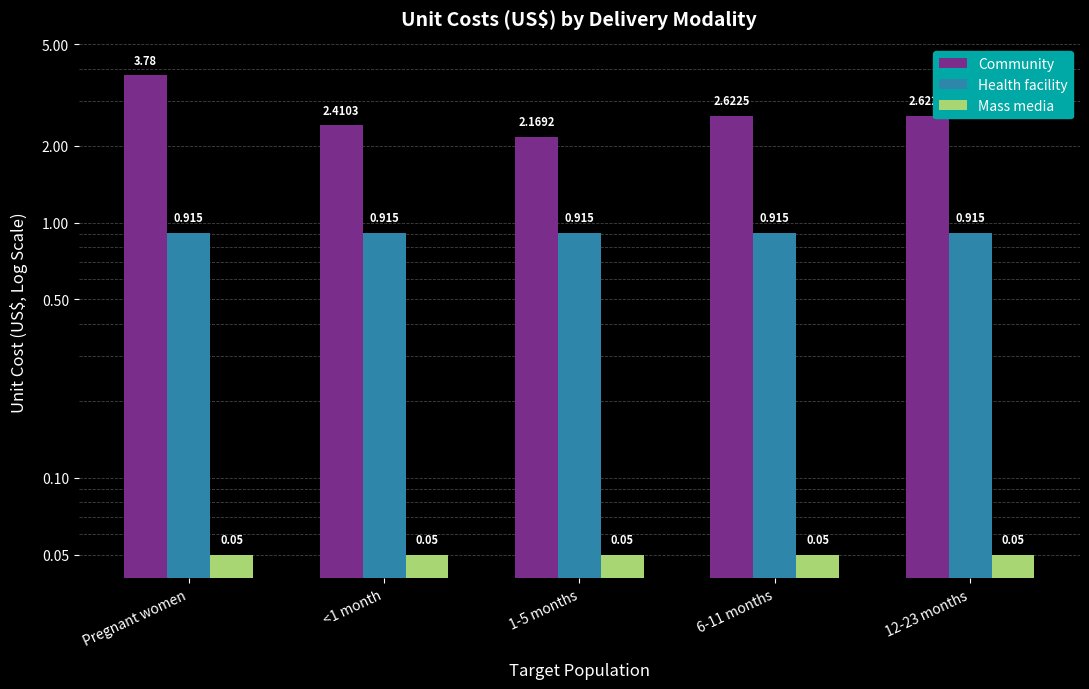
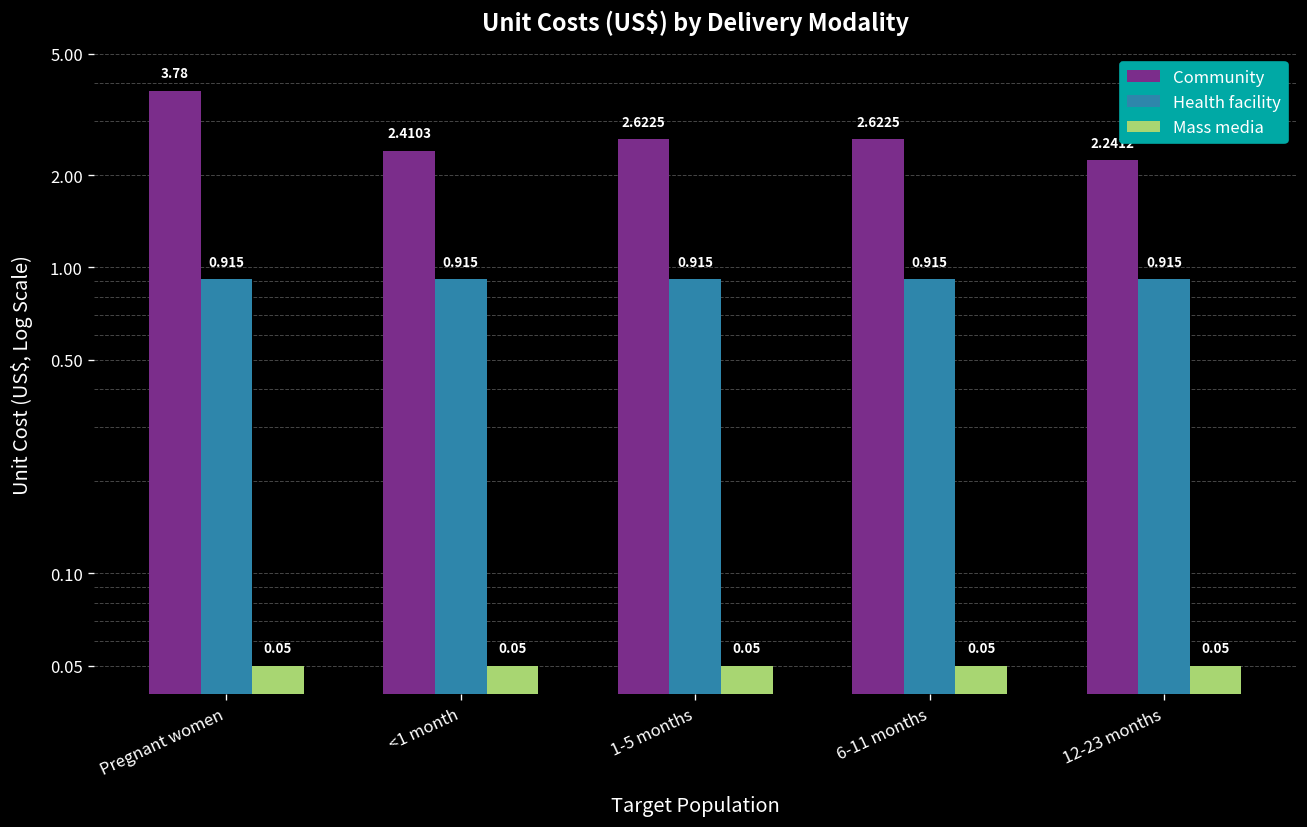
Community, 1-5 months: 2.1692 -> 2.6225
Community, 12-23 months: 2.6 -> 2.2
